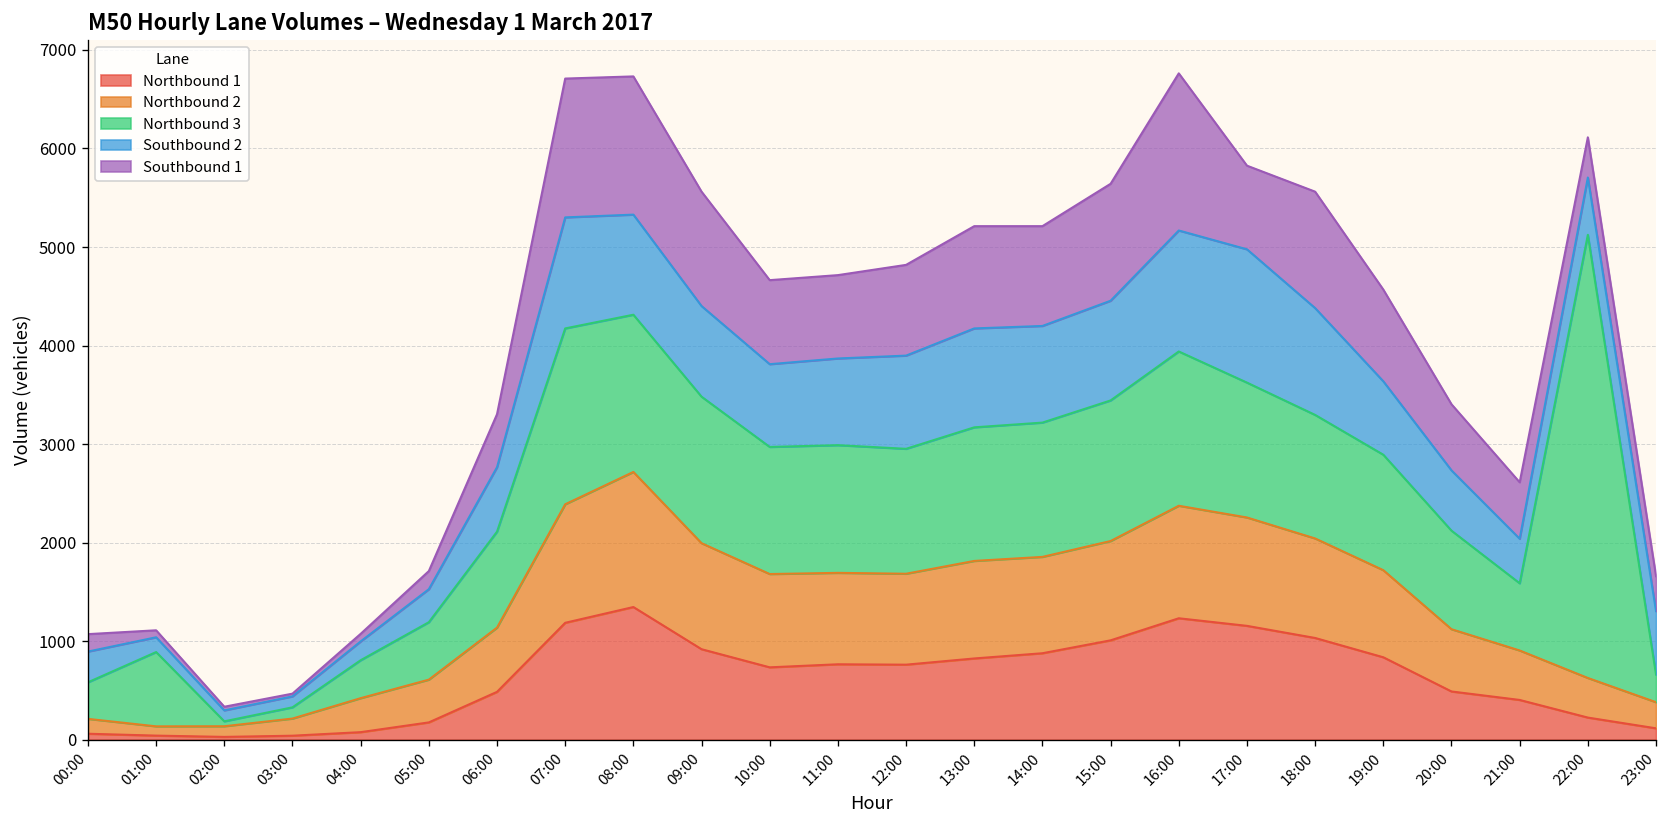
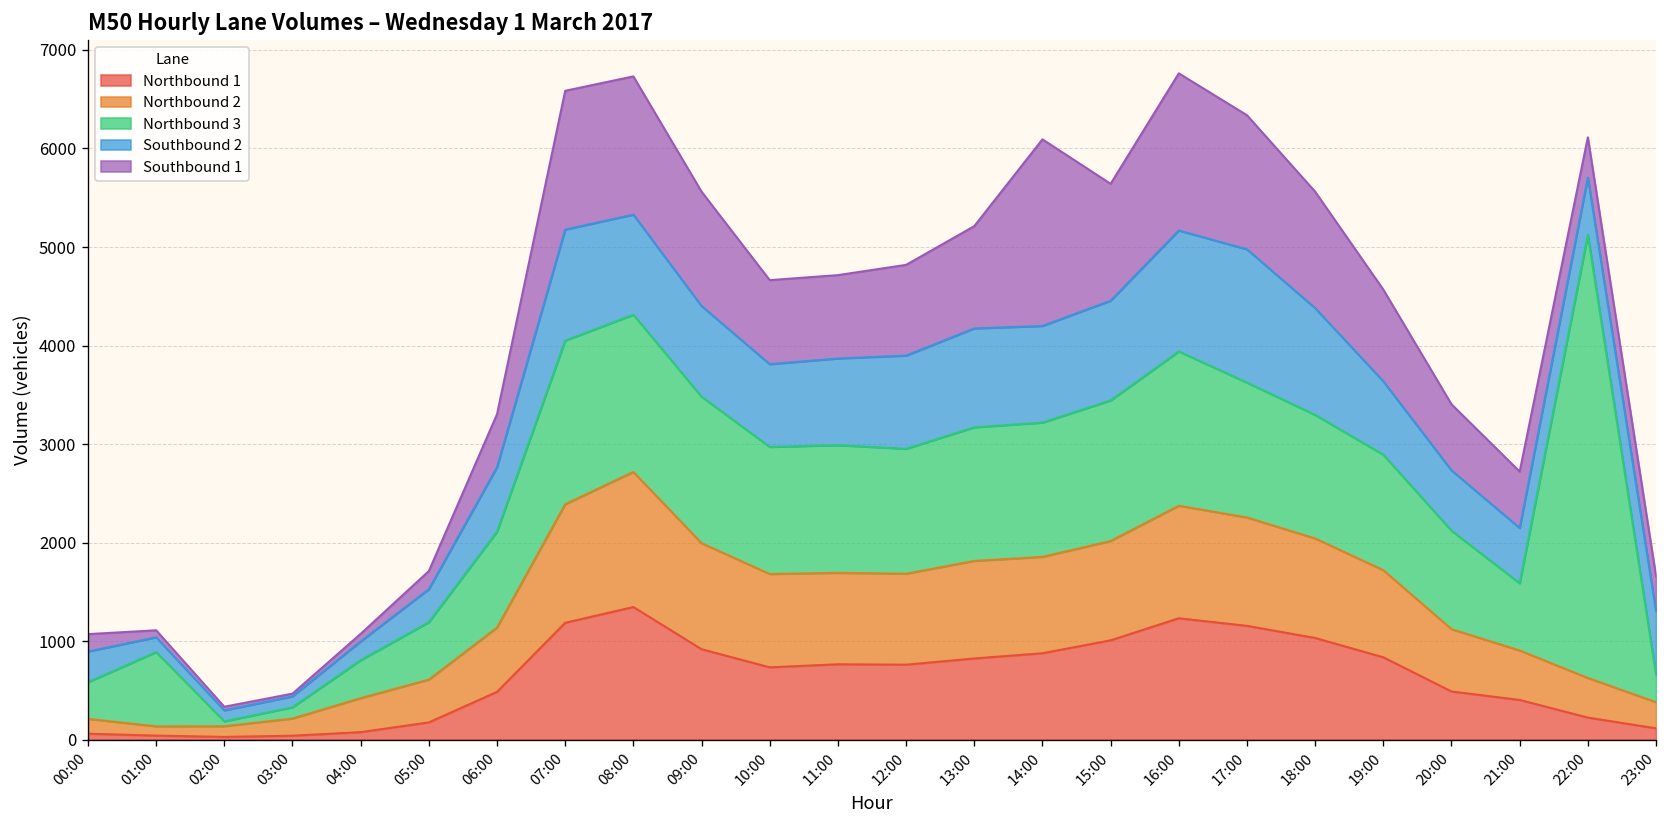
Northbound 3, 07:00: 1800 -> 1700
Southbound 1, 14:00: 1000 -> 1900
Southbound 1, 17:00: 800 -> 1400
Southbound 2, 21:00: 500 -> 600
